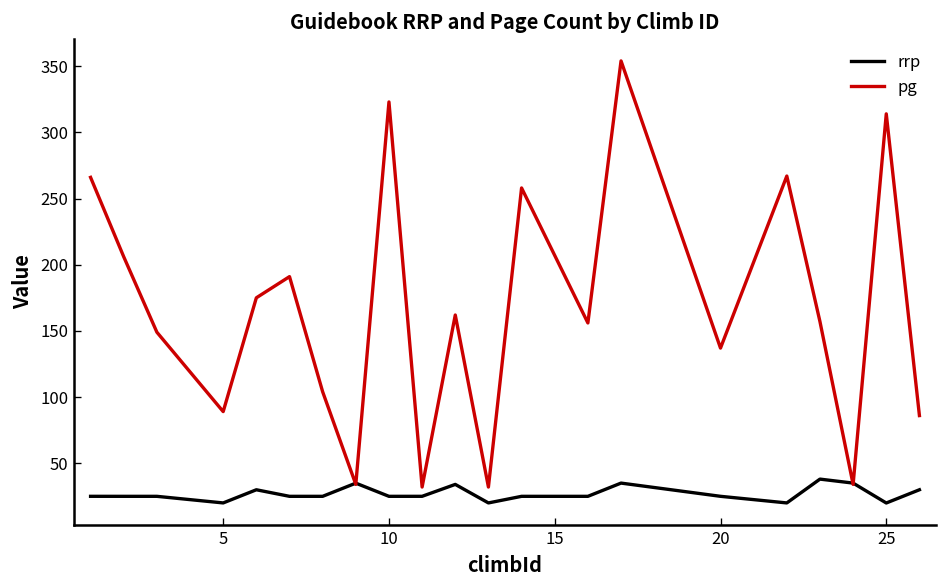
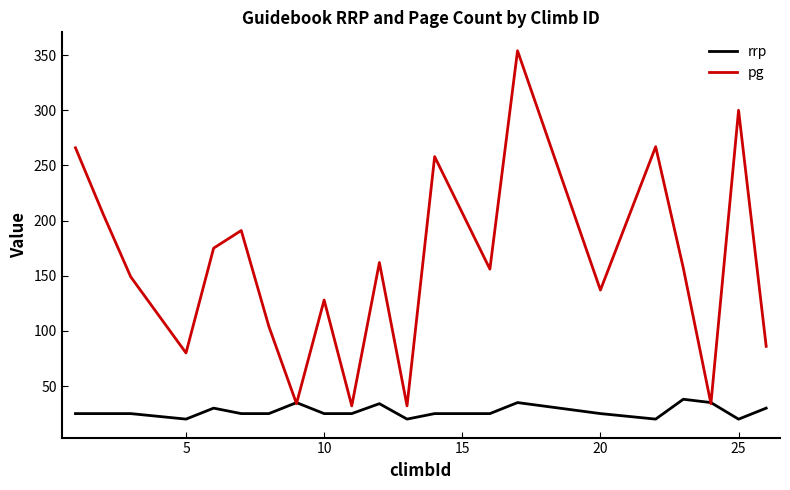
pg, 5: 89 -> 80
pg, 10: 323 -> 128
pg, 25: 314 -> 300
